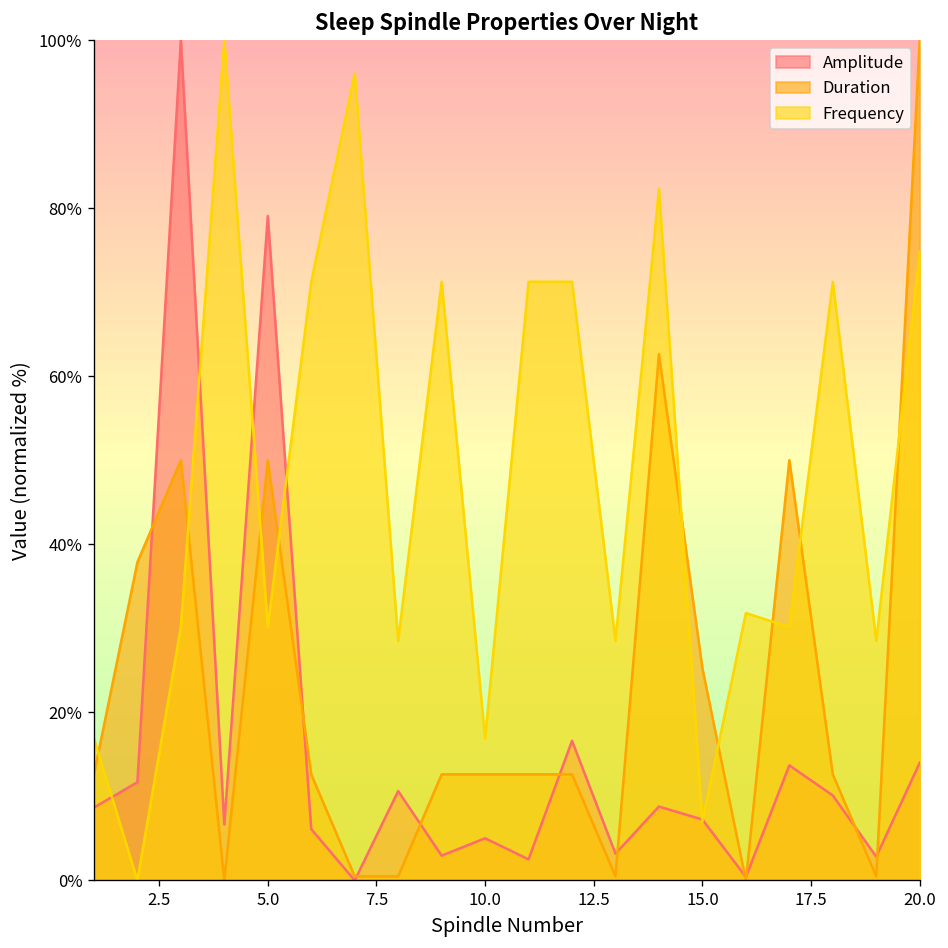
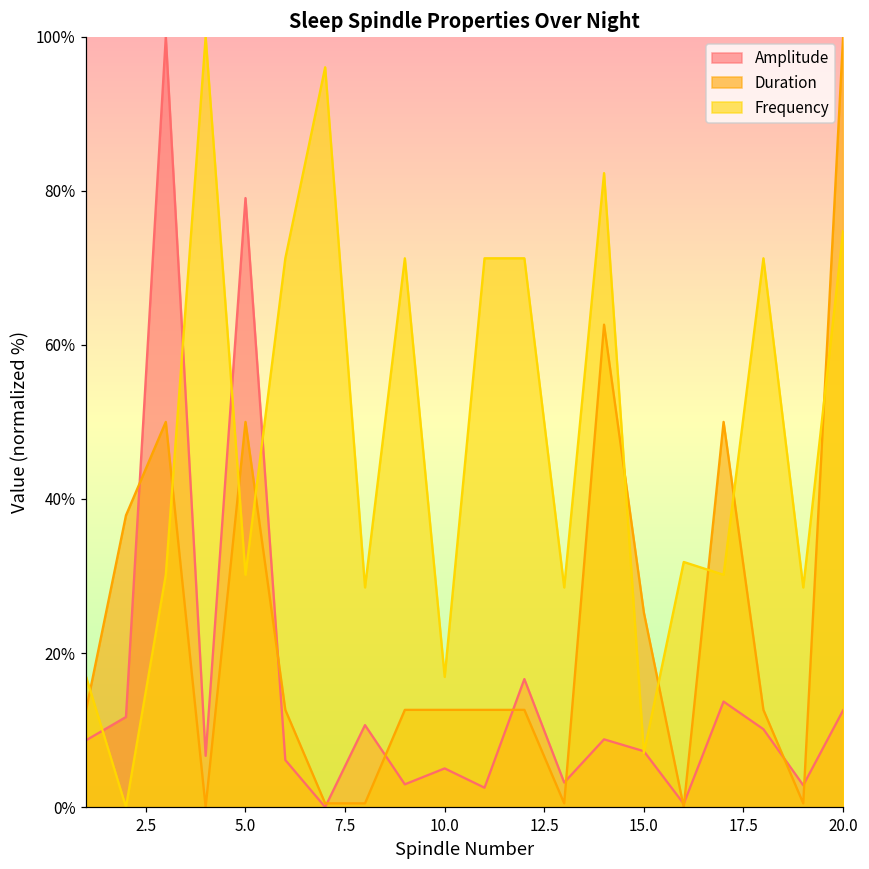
Amplitude, 20.0: 14% -> 13%
